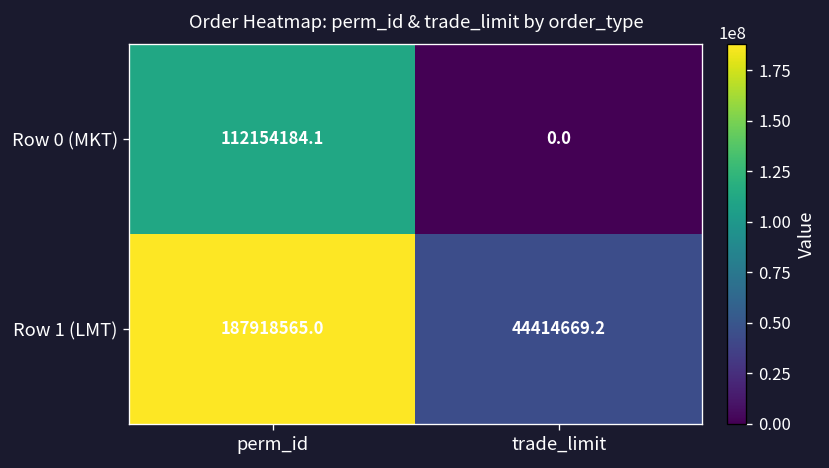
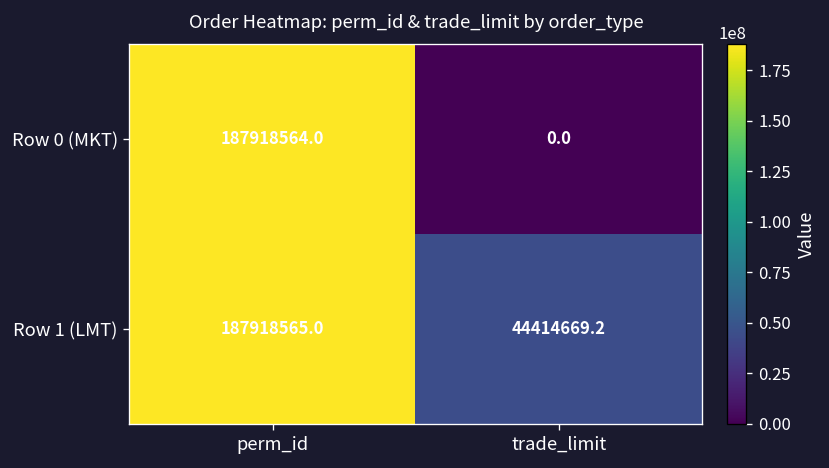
Row 0 (MKT), perm_id: 112154184.1 -> 187918564.0
